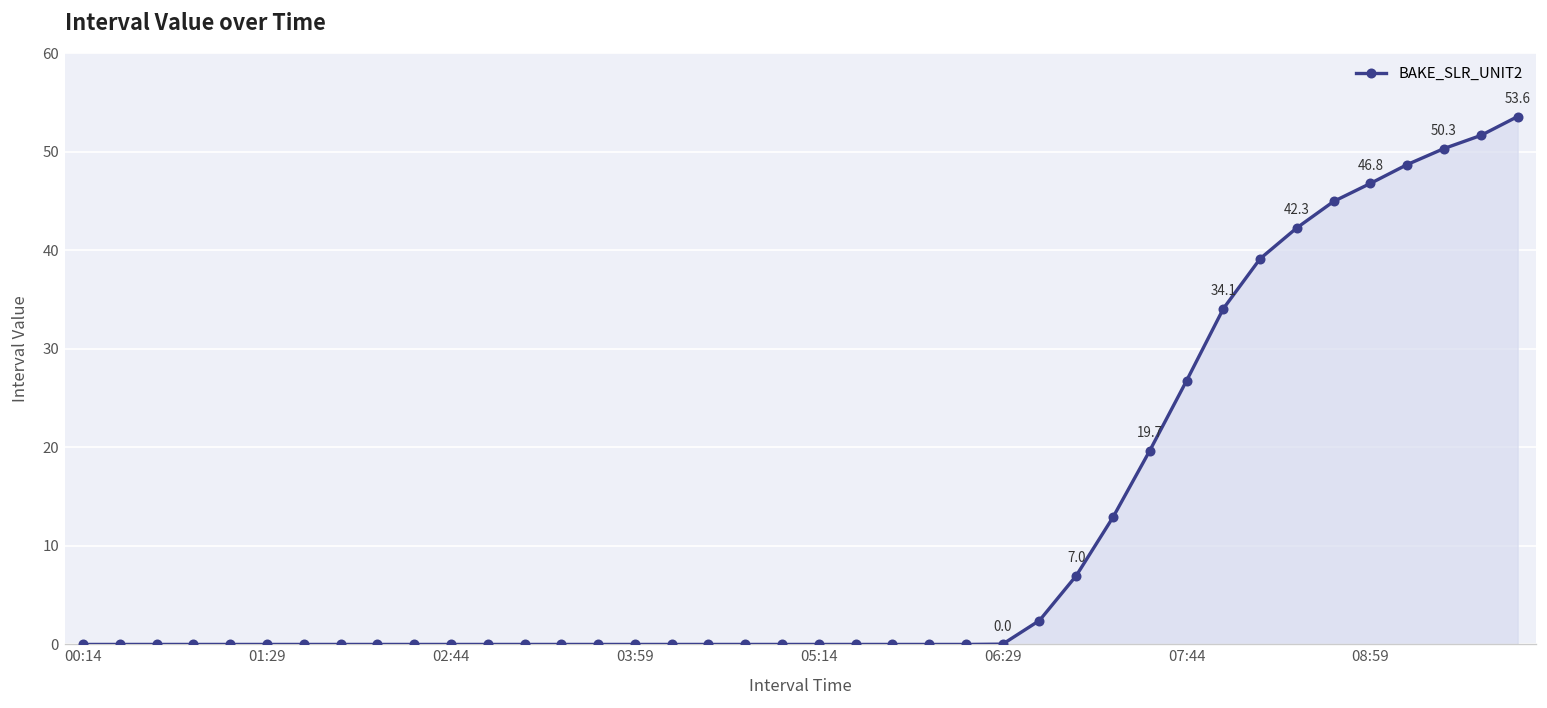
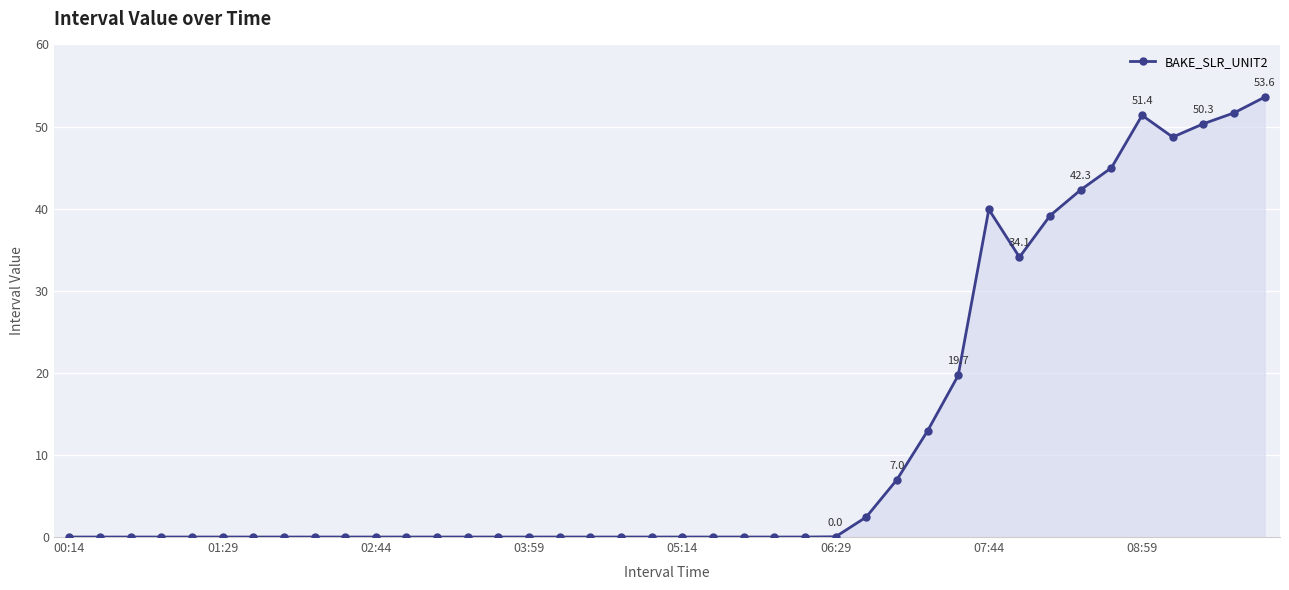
07:44: 27 -> 40
08:59: 46.8 -> 51.4
